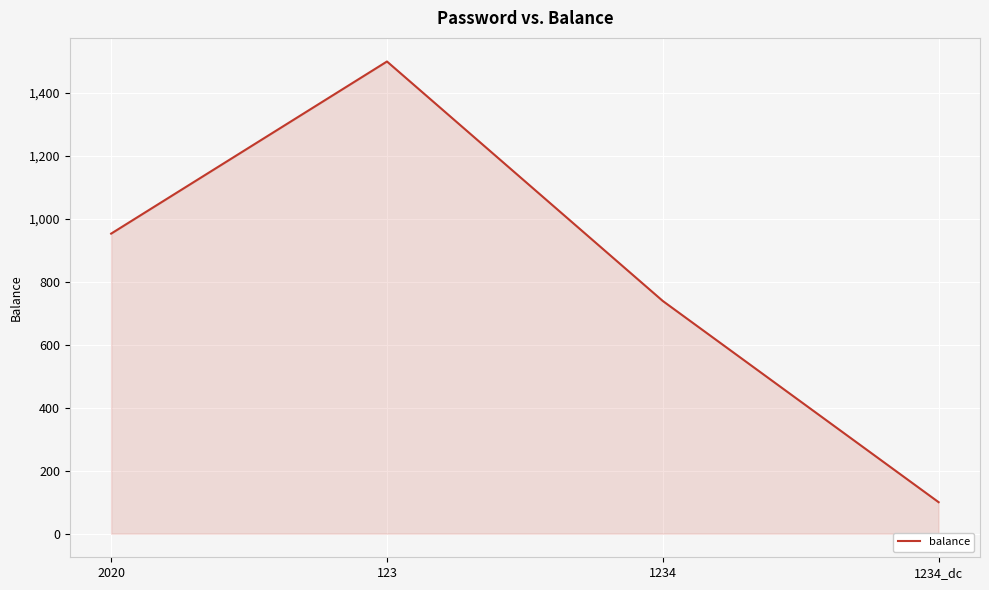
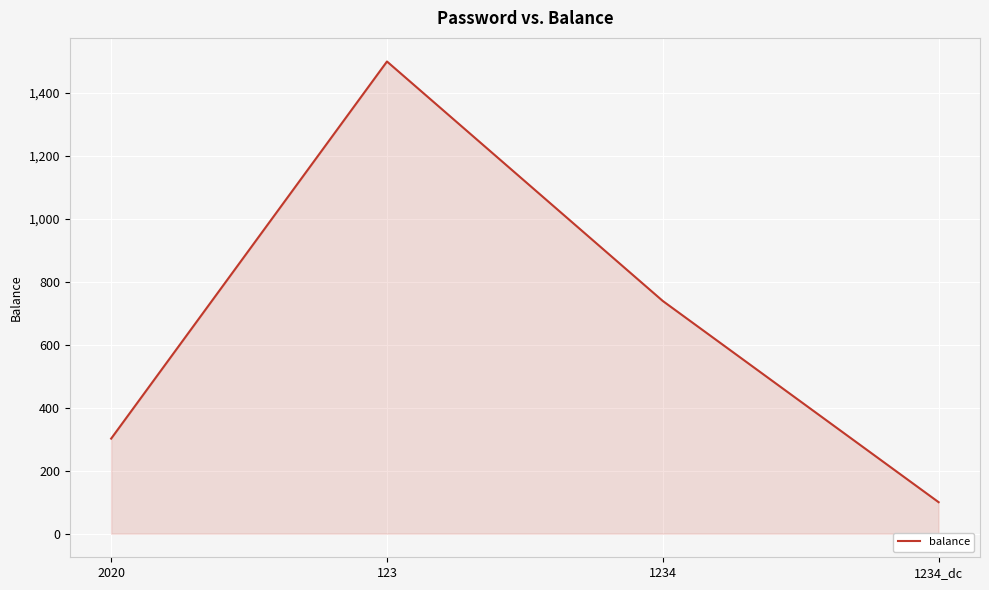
2020: 950 -> 300
